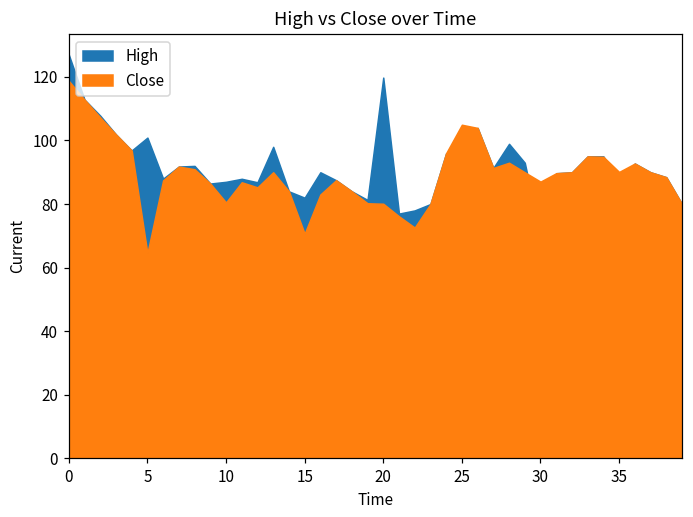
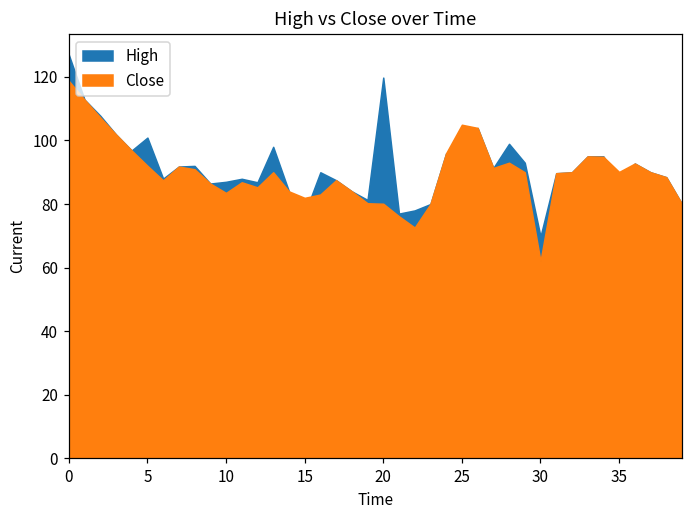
Close, 5: 65 -> 92
Close, 10: 81 -> 84
High, 15: 82 -> 77
Close, 15: 71 -> 82
Close, 30: 87 -> 62
